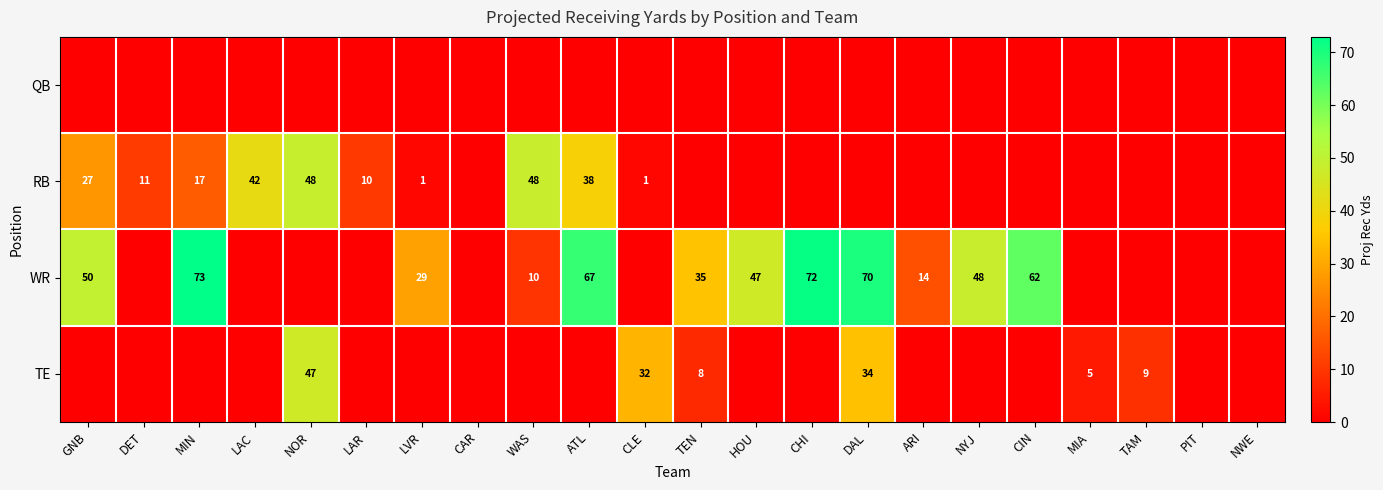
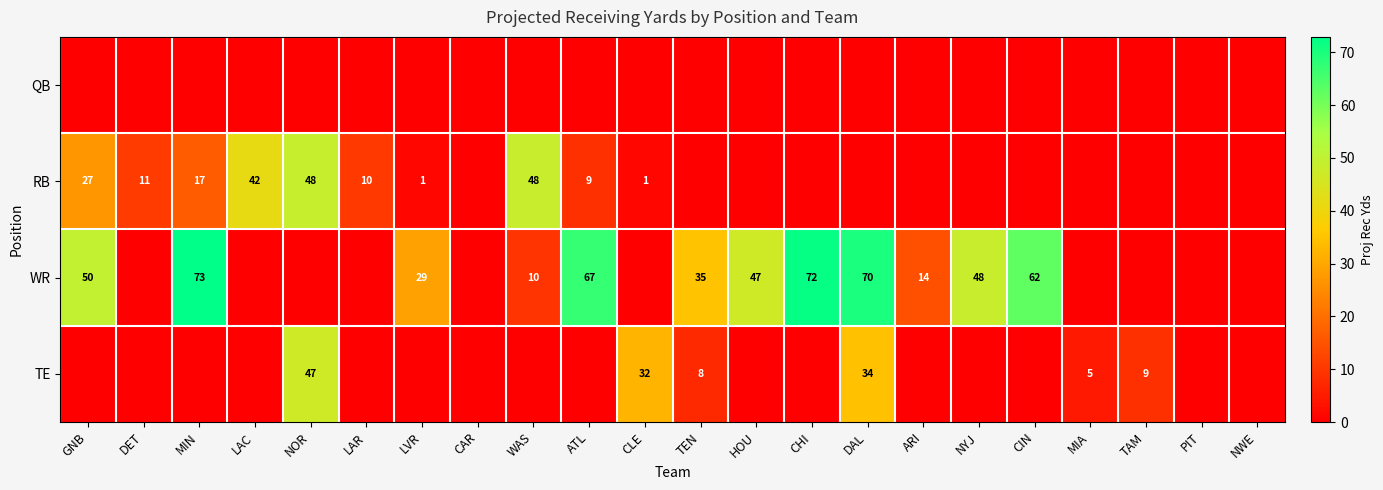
RB, ATL: 38 -> 9
